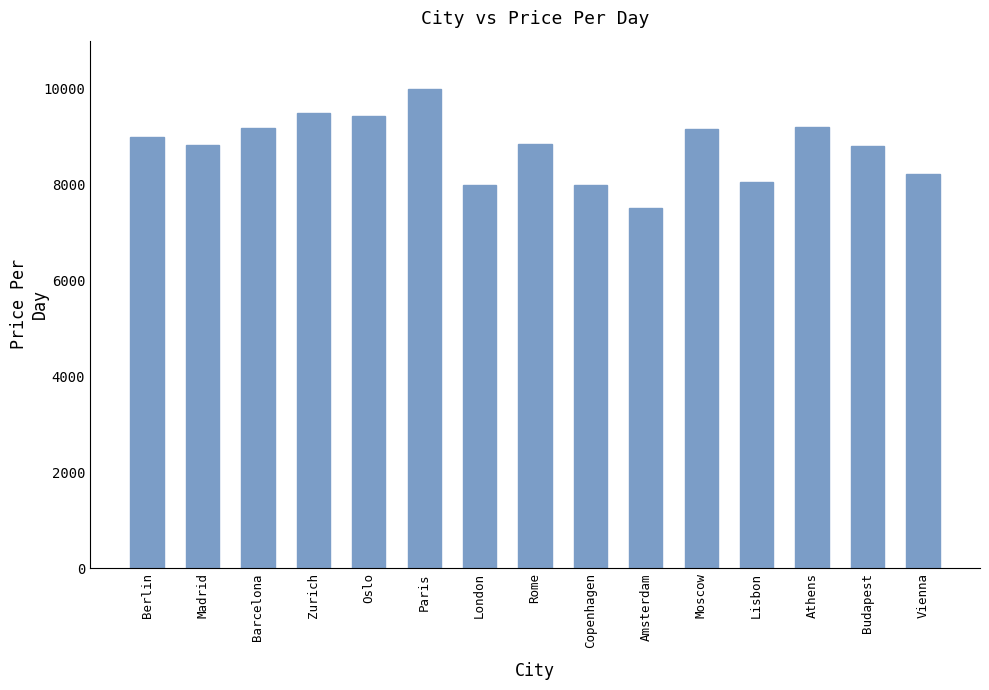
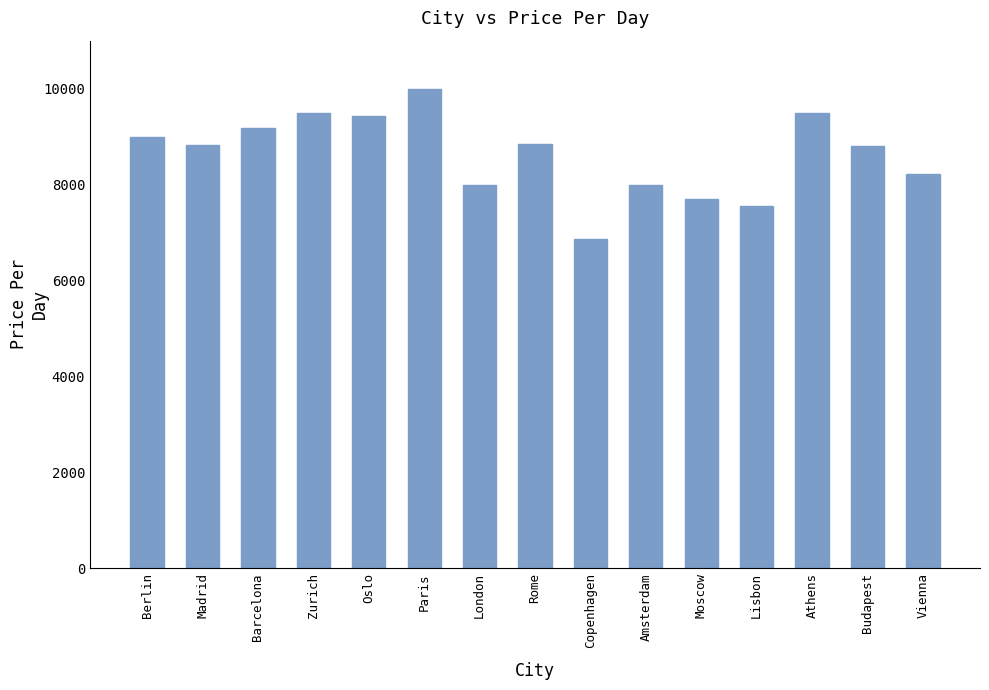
Copenhagen: 8000 -> 6900
Amsterdam: 7500 -> 8000
Moscow: 9200 -> 7700
Lisbon: 8100 -> 7600
Athens: 9200 -> 9500
